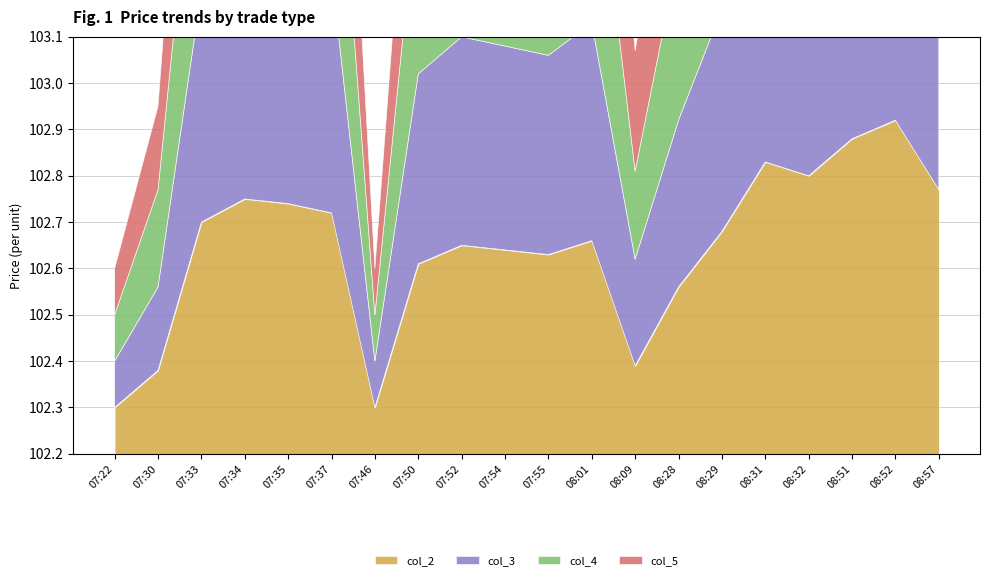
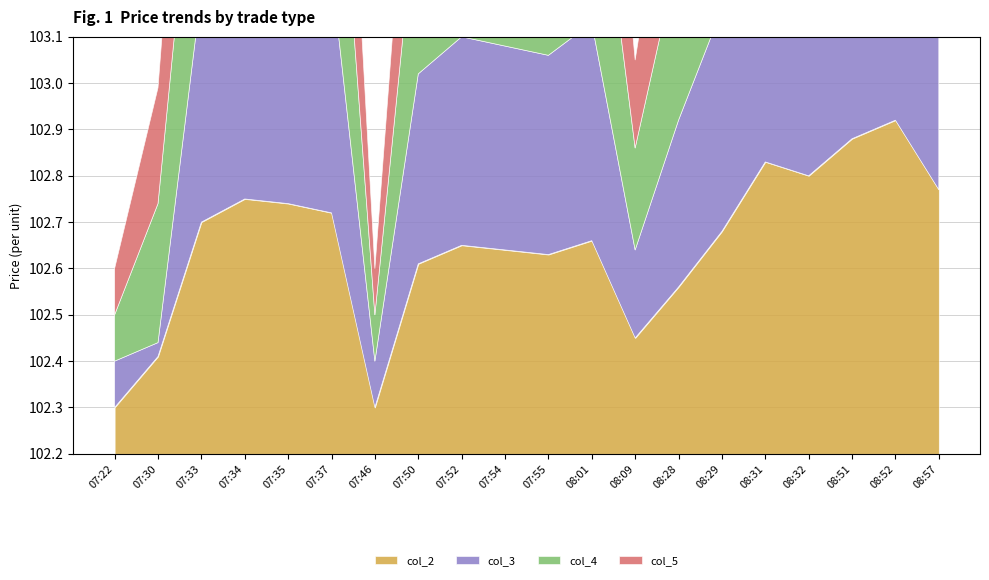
col_2, 07:30: 102.38 -> 102.41
col_3, 07:30: 0.18 -> 0.03
col_4, 07:30: 0.21 -> 0.30
col_5, 07:30: 0.18 -> 0.25
col_2, 08:09: 102.39 -> 102.45
col_3, 08:09: 0.23 -> 0.19
col_4, 08:09: 0.19 -> 0.22
col_5, 08:09: 0.26 -> 0.19
